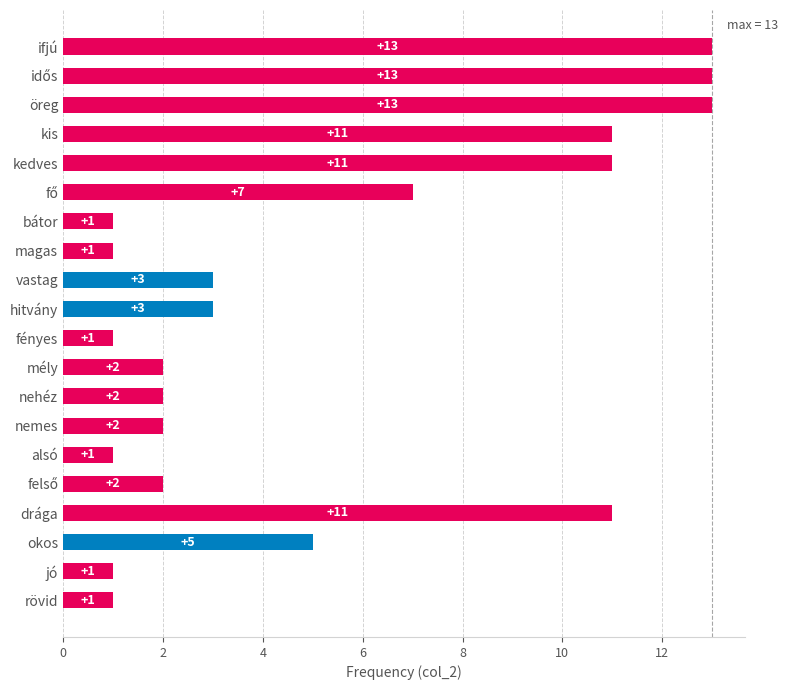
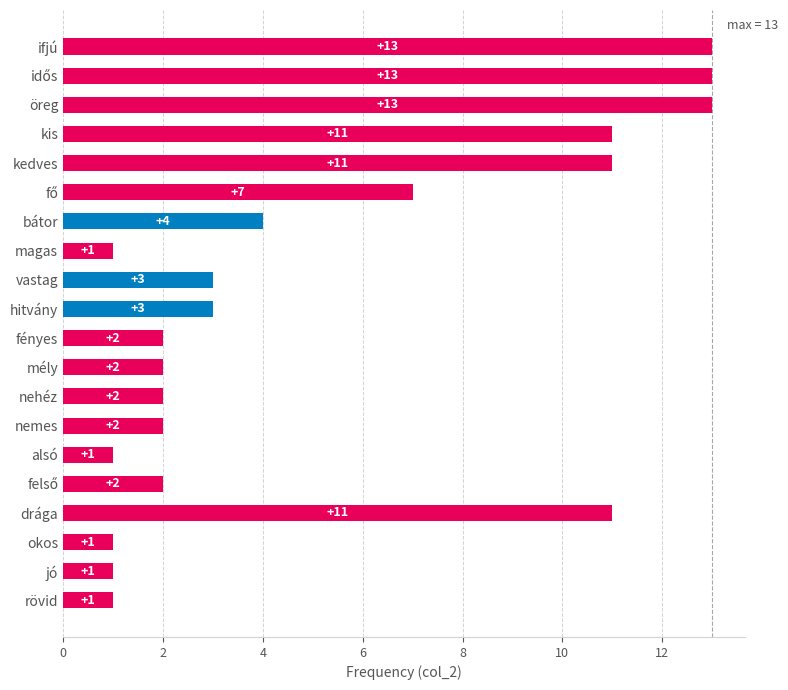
bátor: +1 -> +4
fényes: +1 -> +2
okos: +5 -> +1
